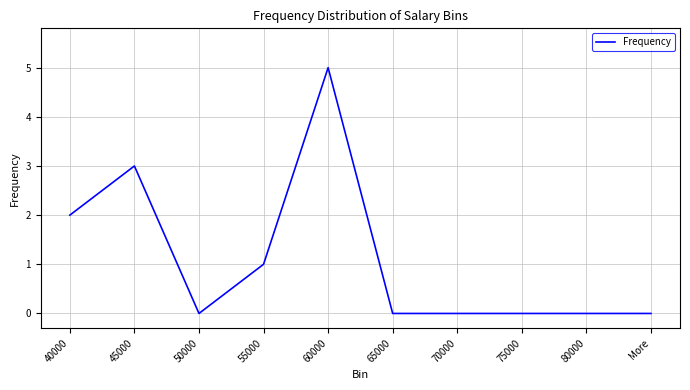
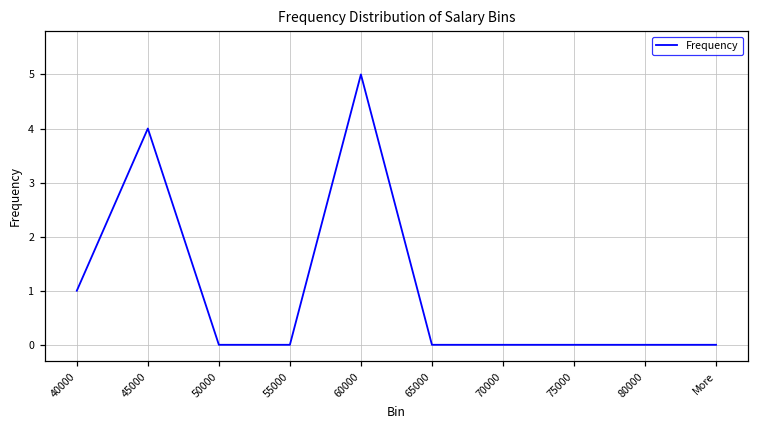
40000: 2 -> 1
45000: 3 -> 4
55000: 1 -> 0
